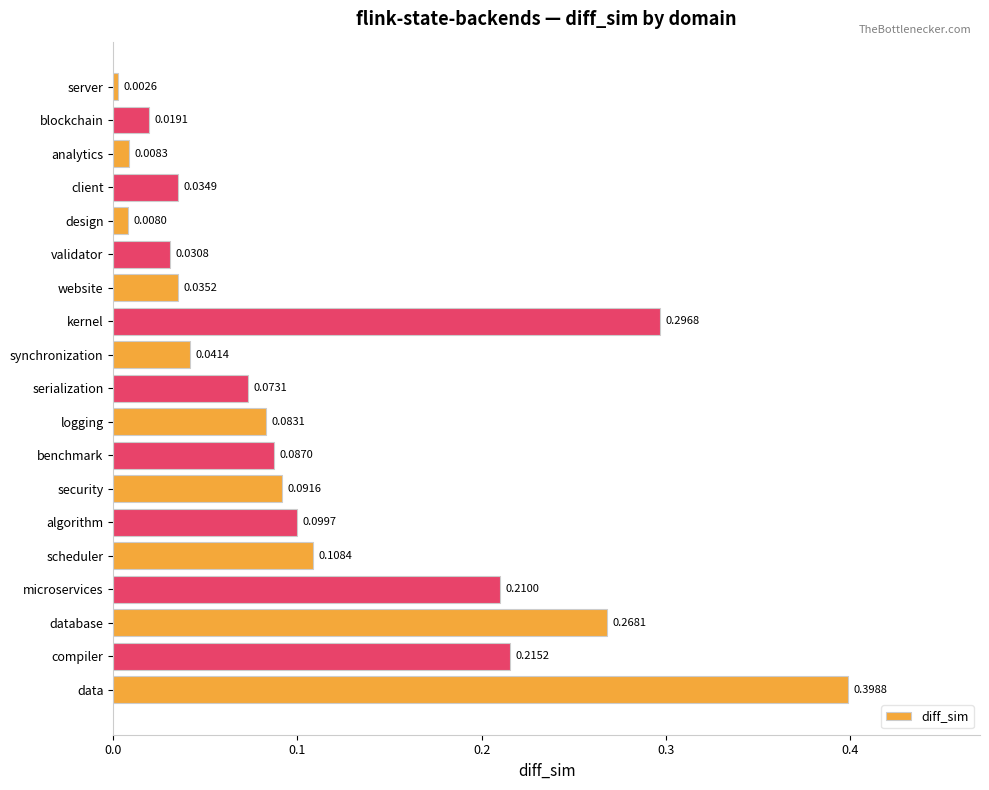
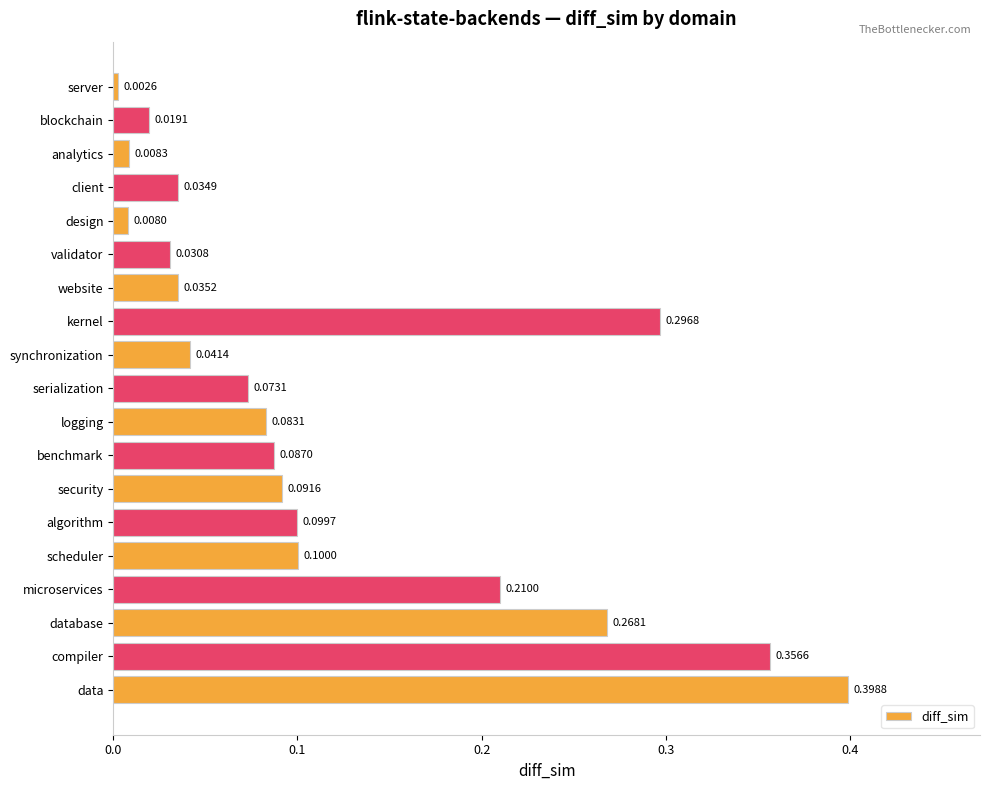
scheduler: 0.1084 -> 0.1000
compiler: 0.2152 -> 0.3566
